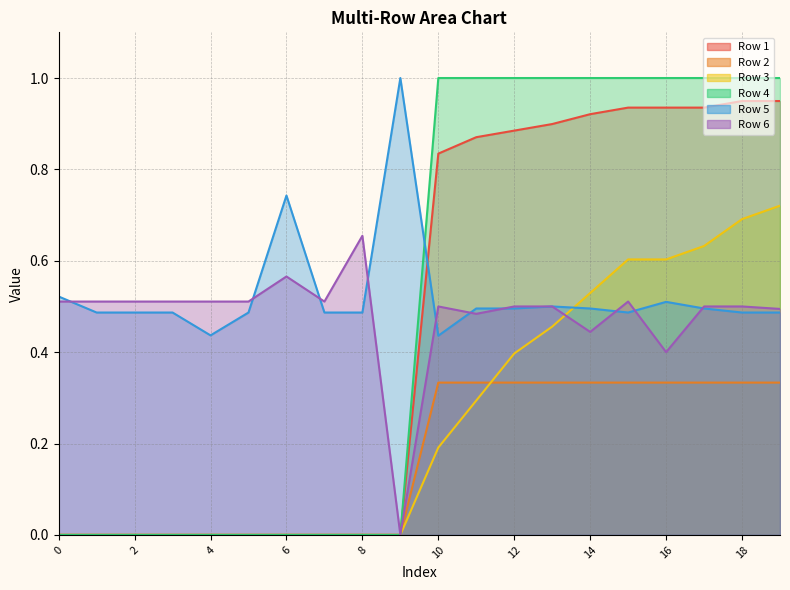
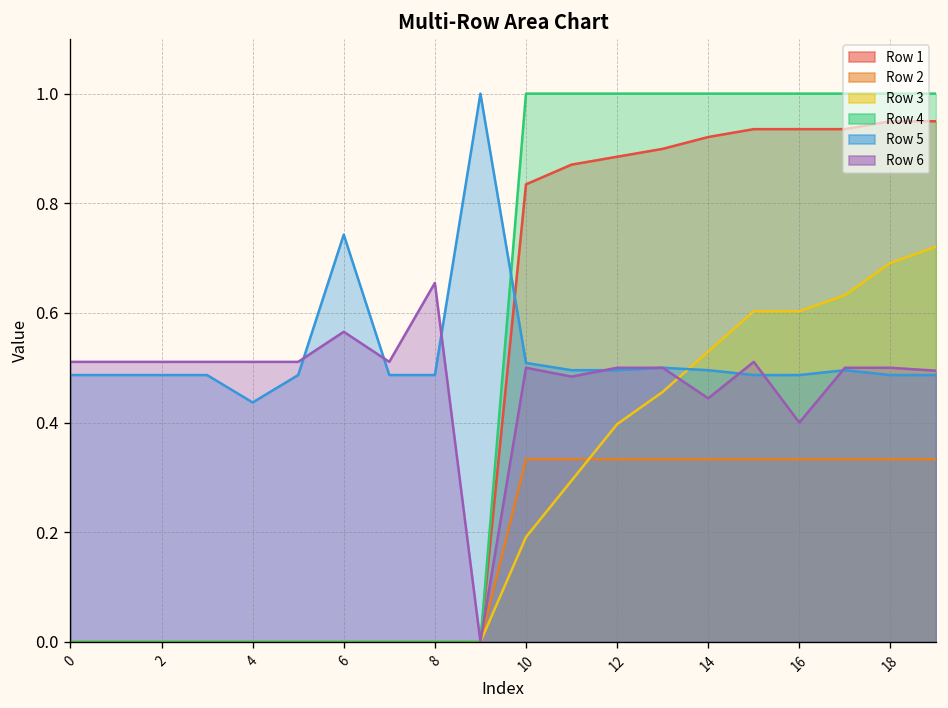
Row 5, 0: 0.52 -> 0.49
Row 5, 10: 0.44 -> 0.51
Row 5, 16: 0.51 -> 0.49
